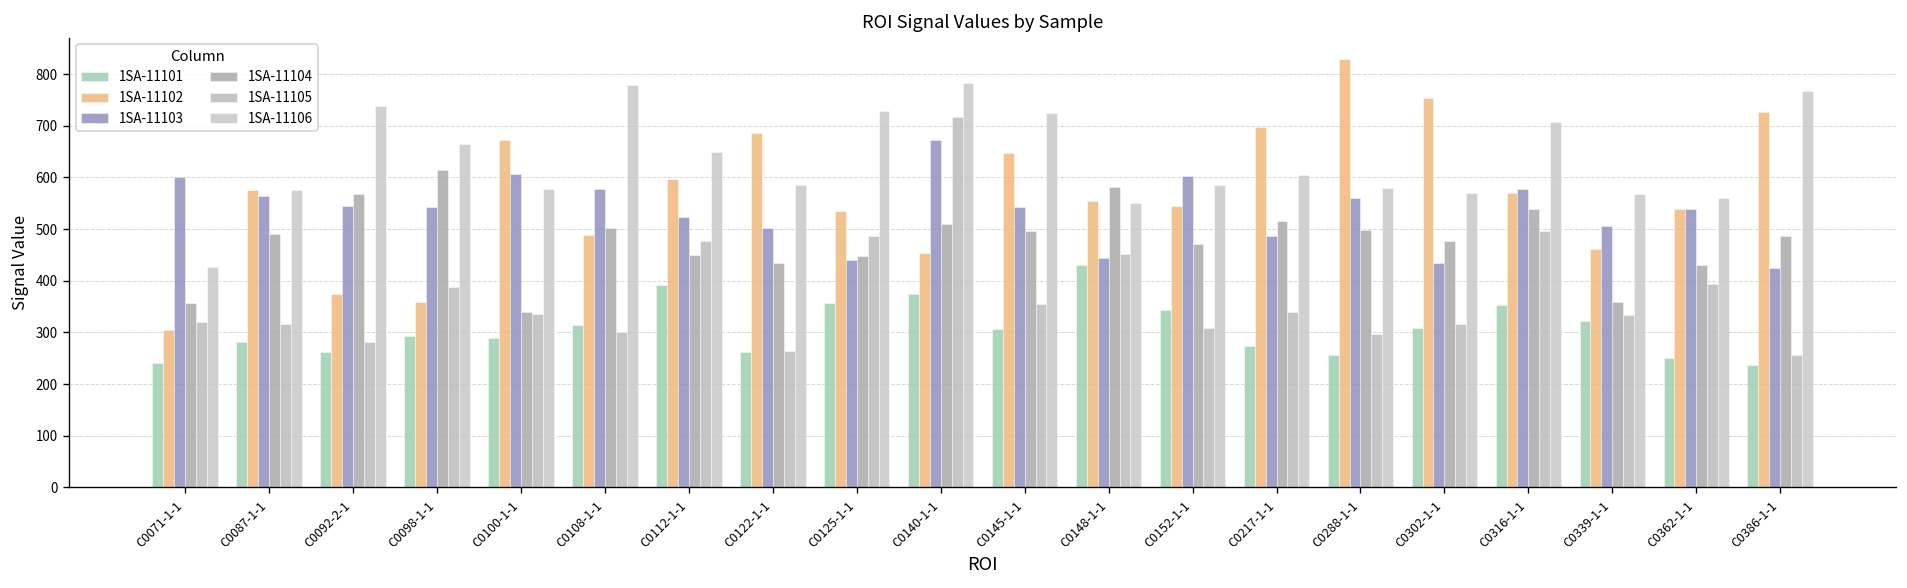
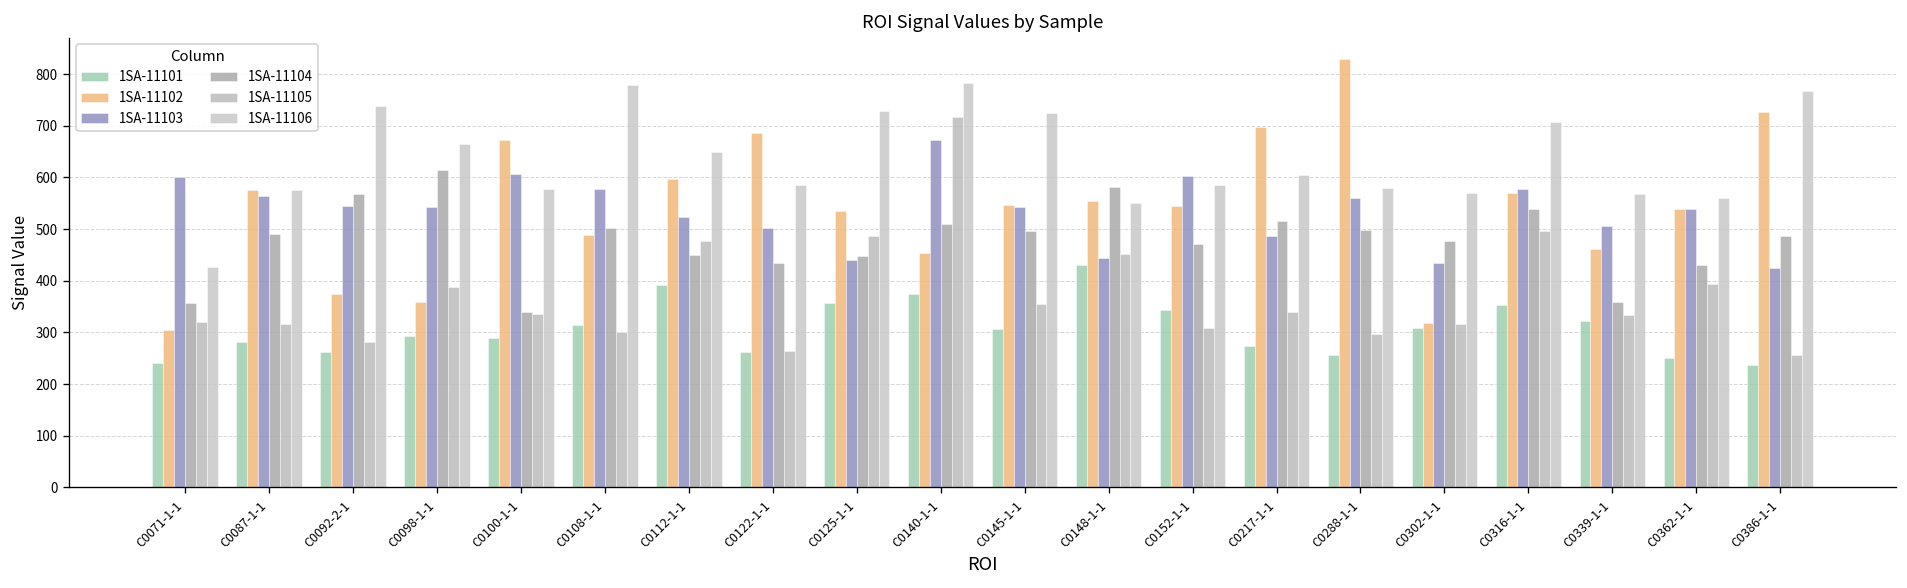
1SA-11102, C0145-1-1: 650 -> 550
1SA-11102, C0302-1-1: 750 -> 320
